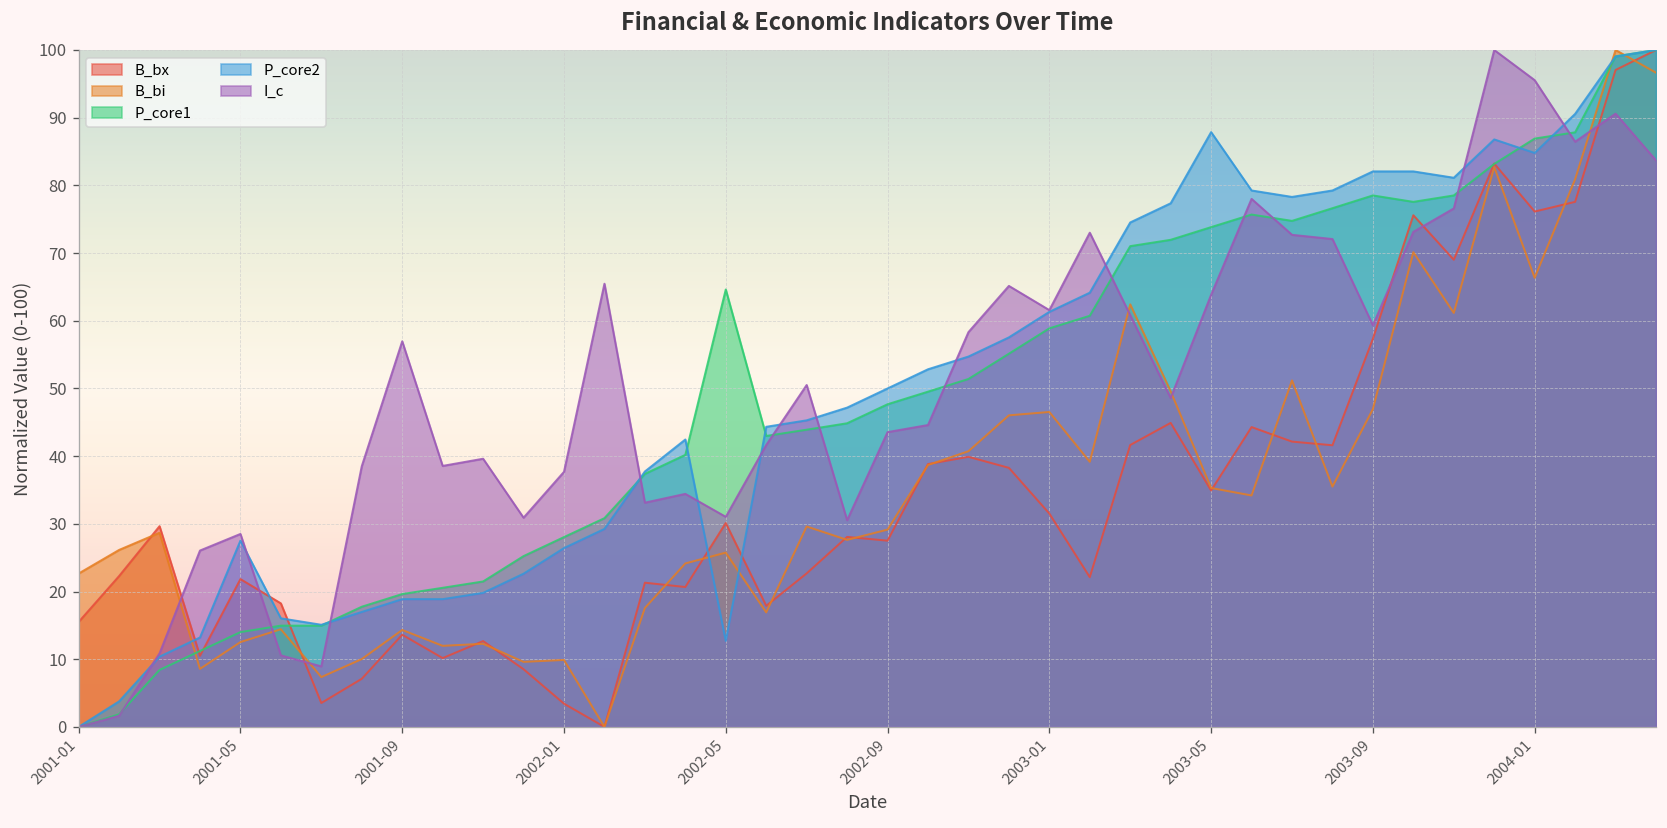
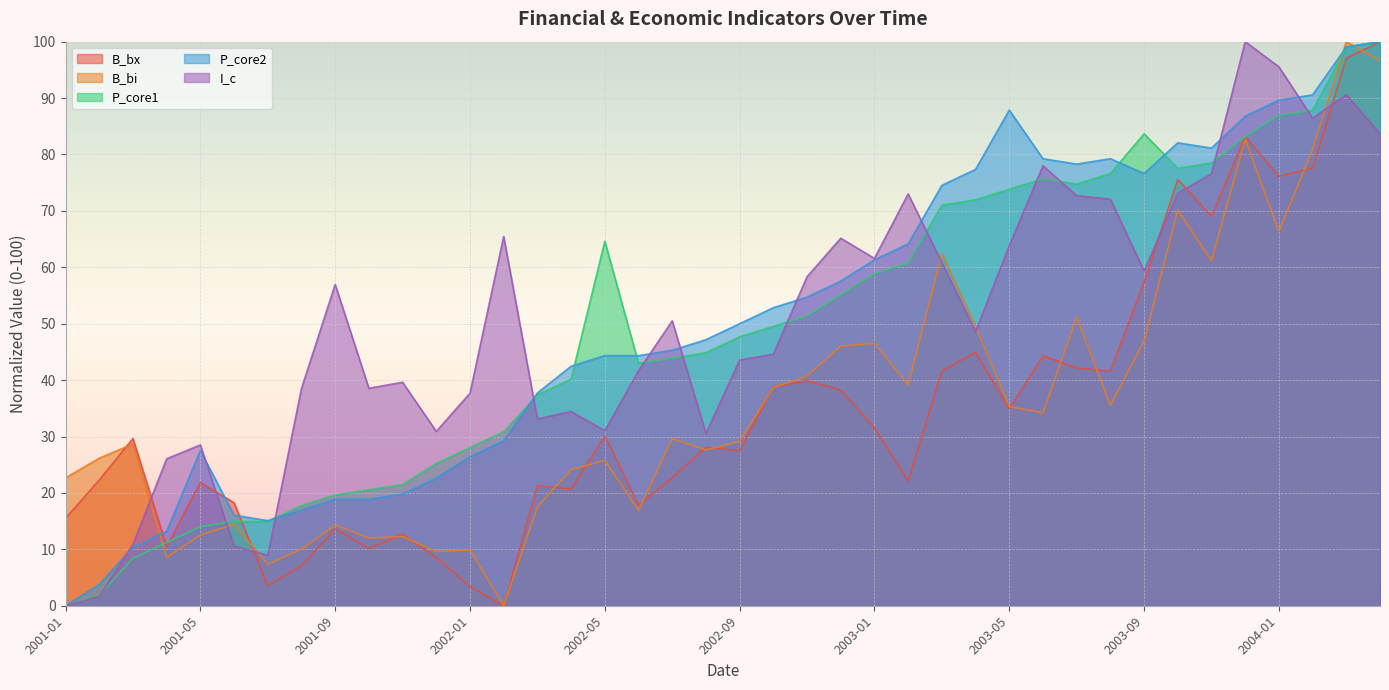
P_core2, 2002-05: 13 -> 44
P_core1, 2003-09: 79 -> 84
P_core2, 2003-09: 82 -> 77
P_core2, 2004-01: 85 -> 90
